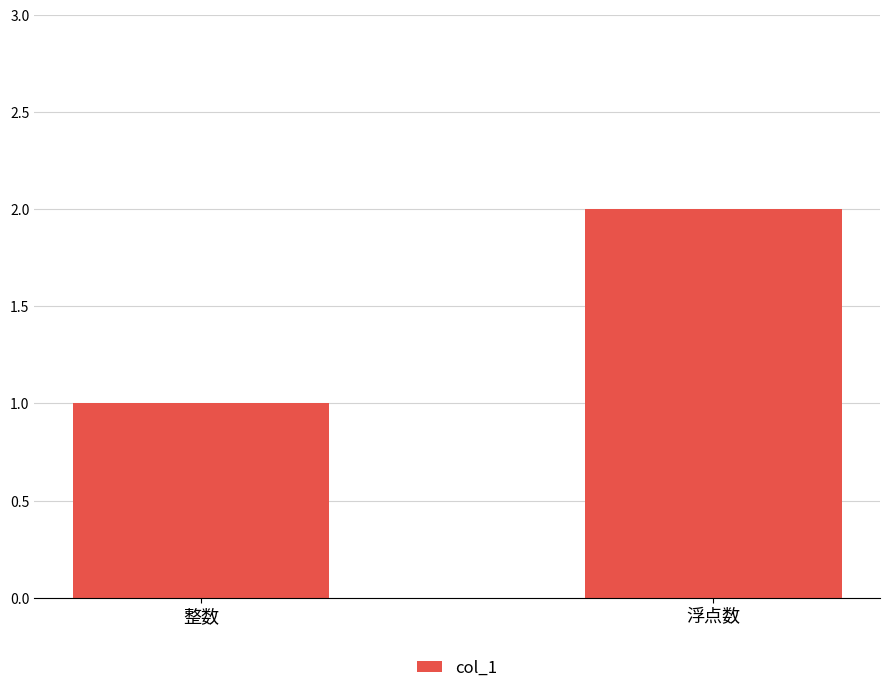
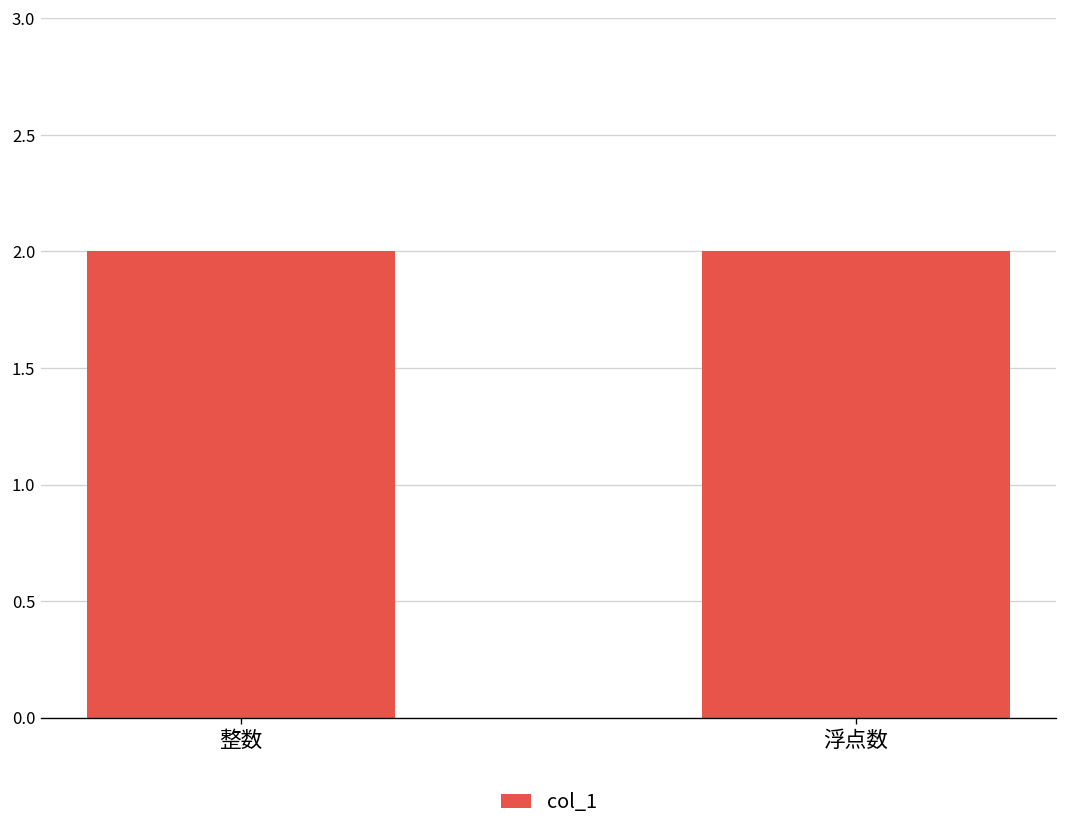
整数: 1 -> 2
